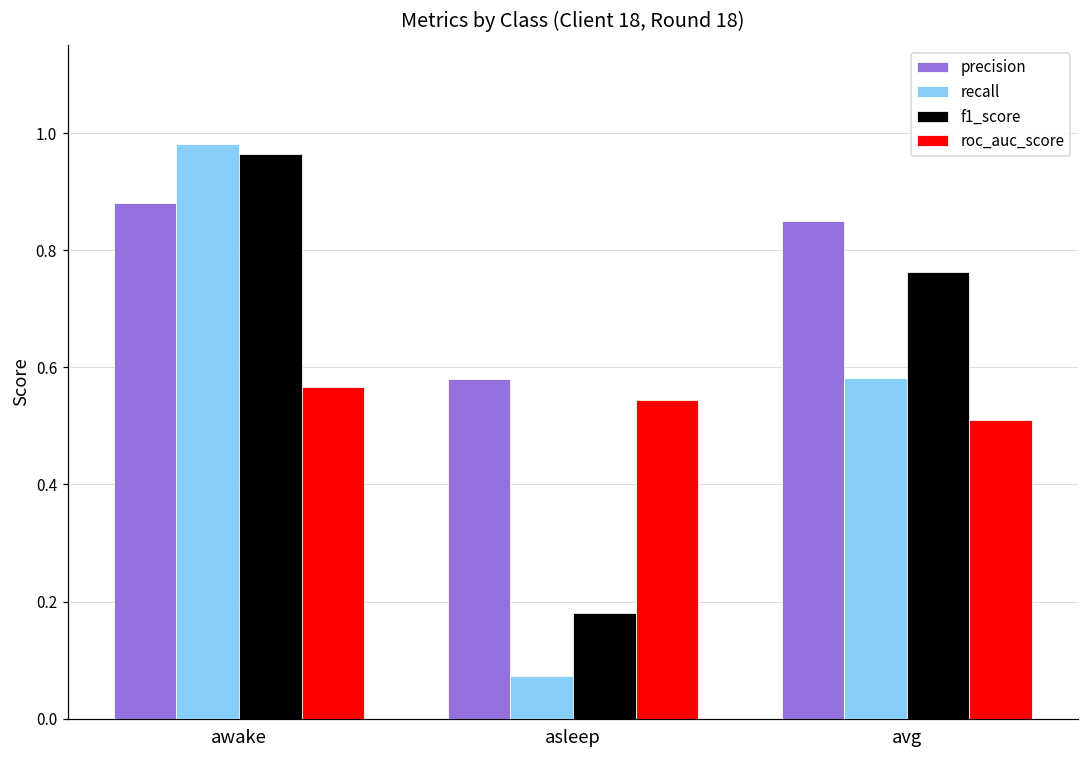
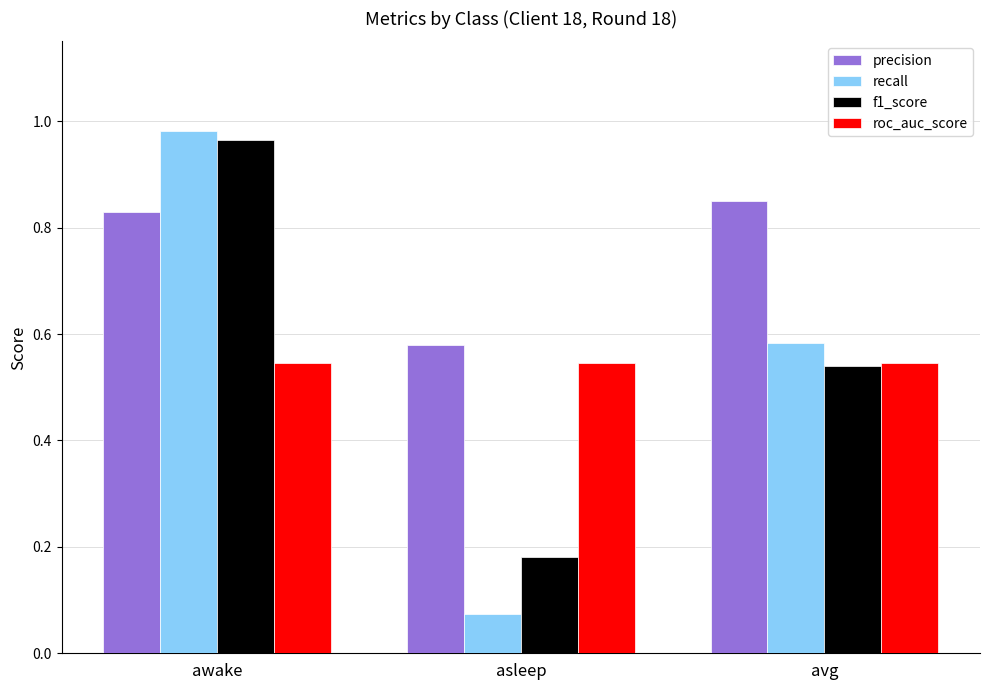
precision, awake: 0.88 -> 0.83
roc_auc_score, awake: 0.57 -> 0.54
f1_score, avg: 0.76 -> 0.54
roc_auc_score, avg: 0.51 -> 0.54
